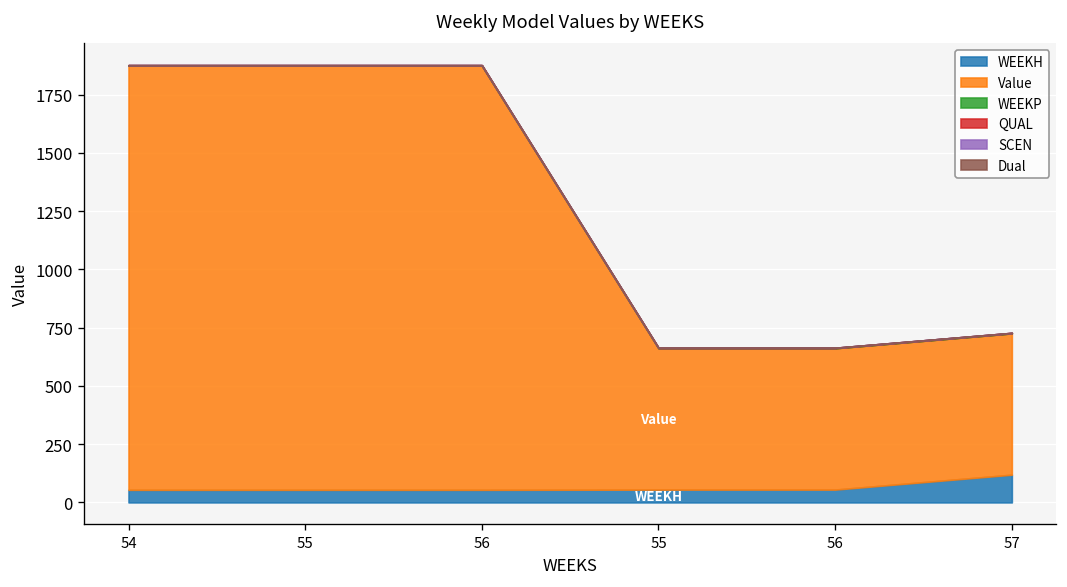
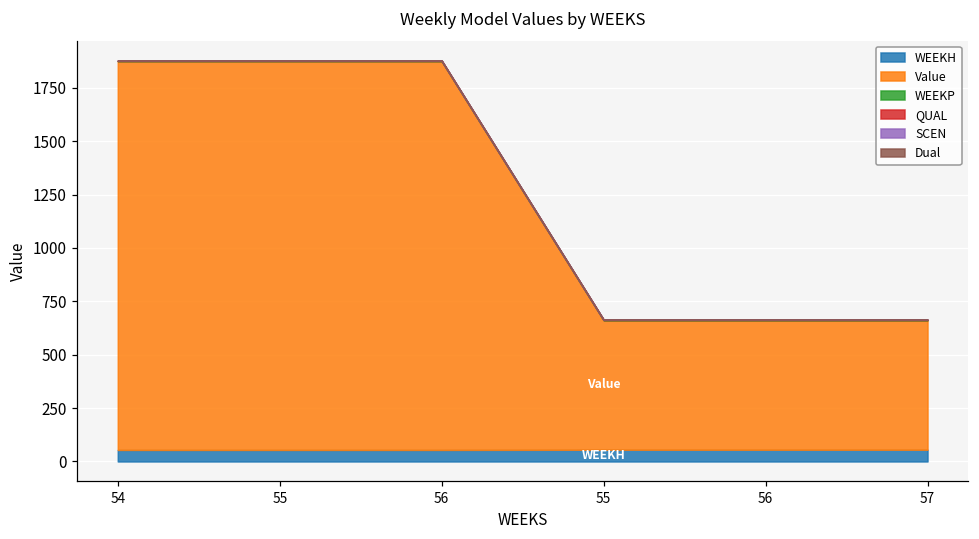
WEEKH, 57: 120 -> 60
